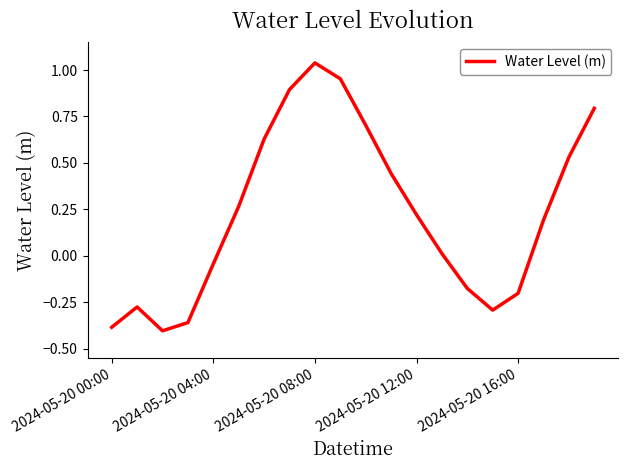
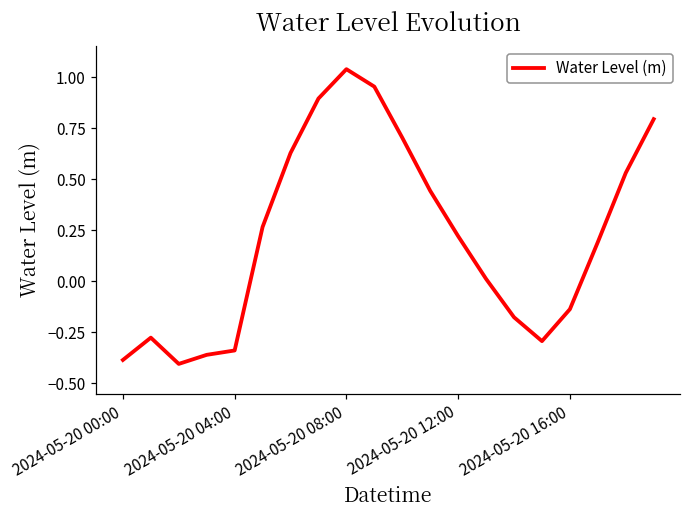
2024-05-20 04:00: -0.04 -> -0.34
2024-05-20 16:00: -0.20 -> -0.14
